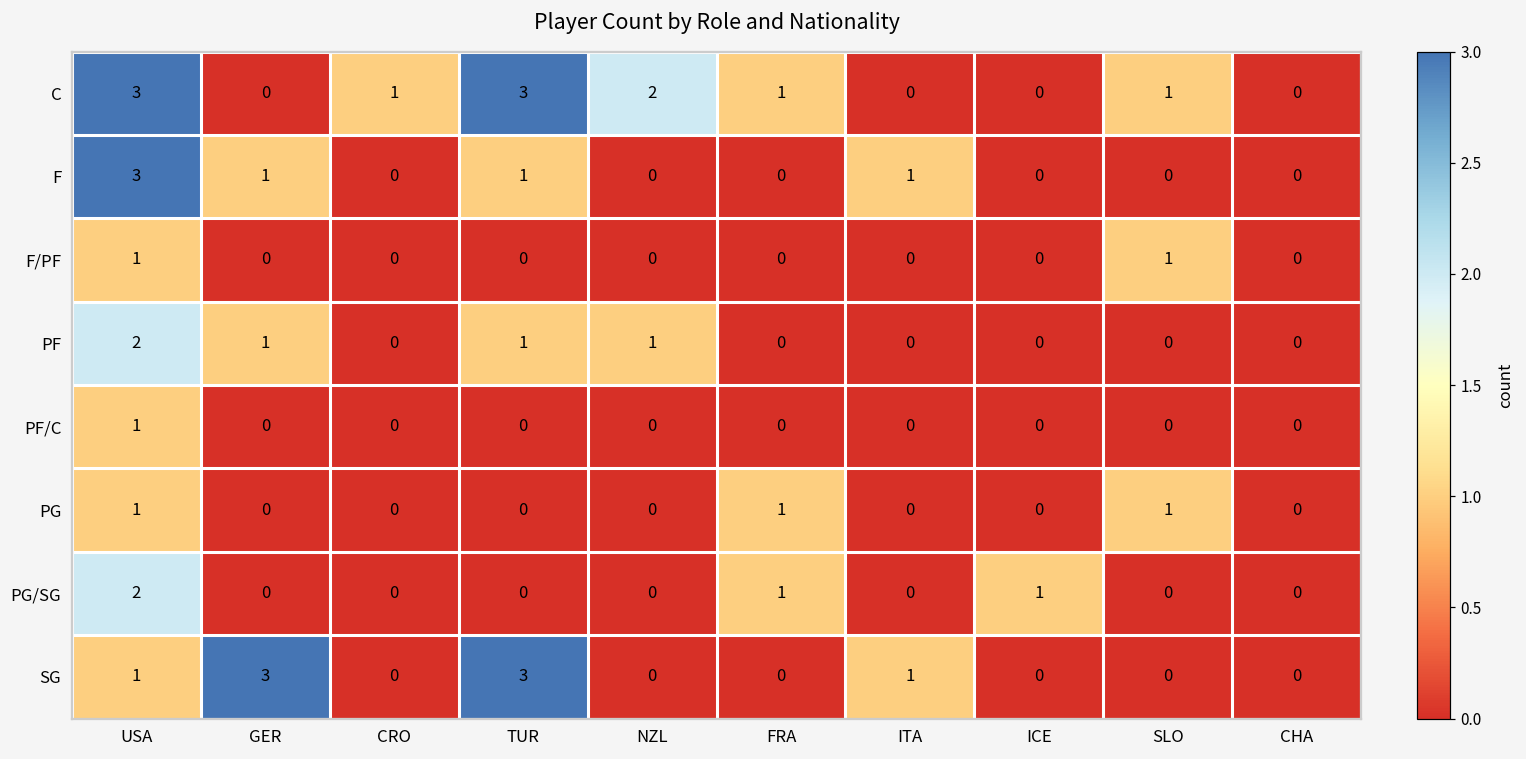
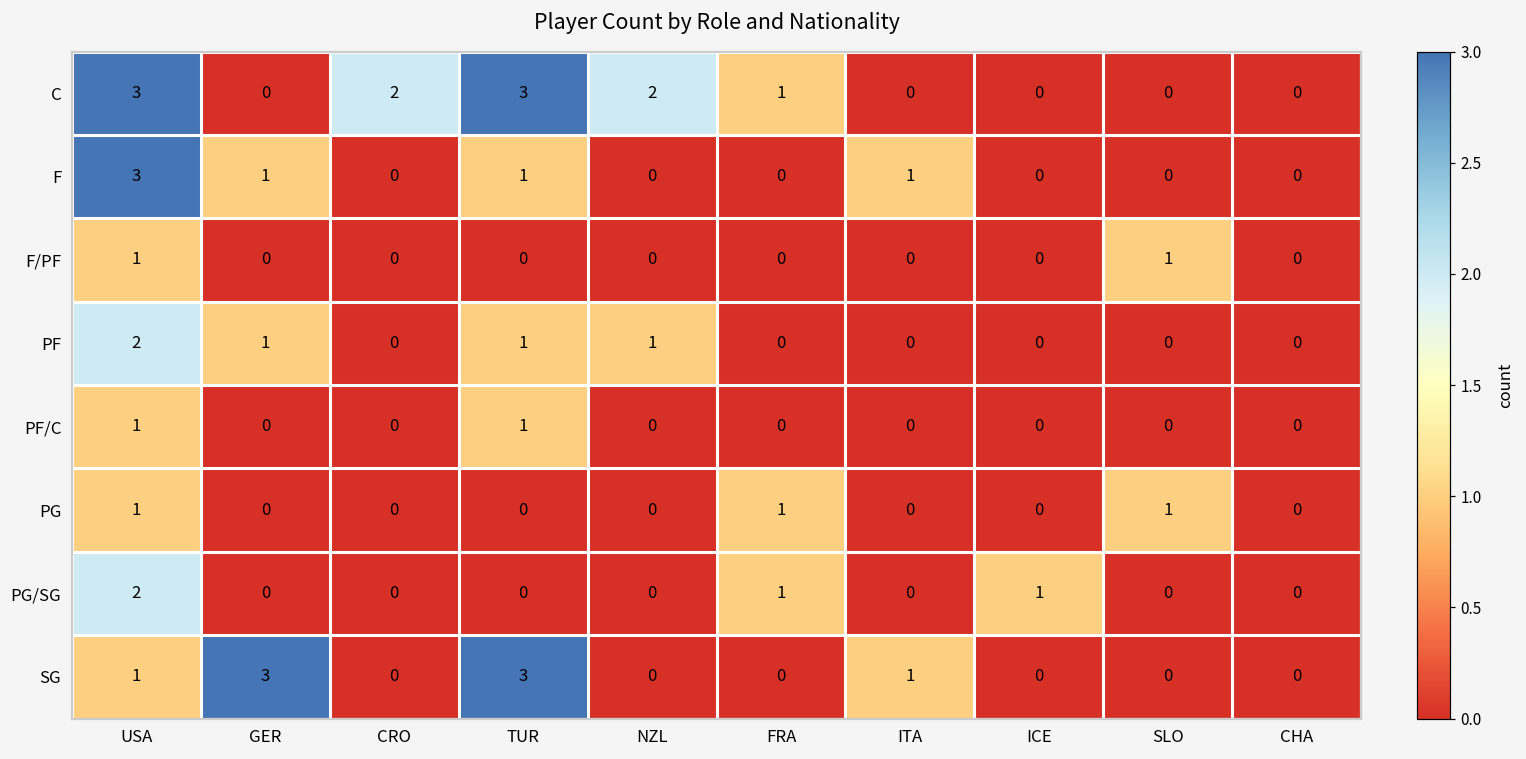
C, CRO: 1 -> 2
C, SLO: 1 -> 0
PF/C, TUR: 0 -> 1
